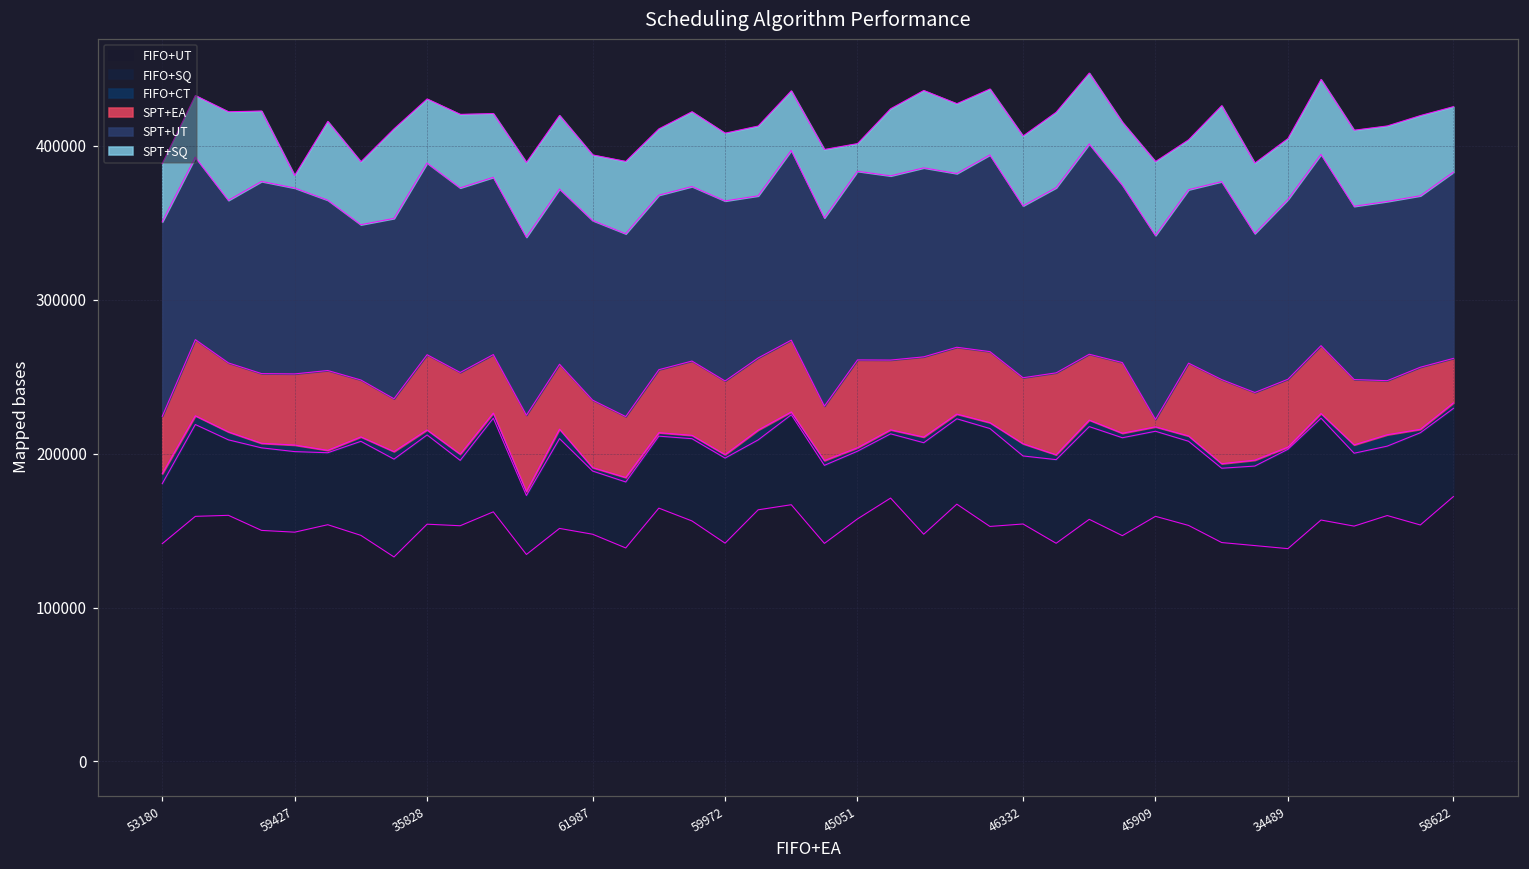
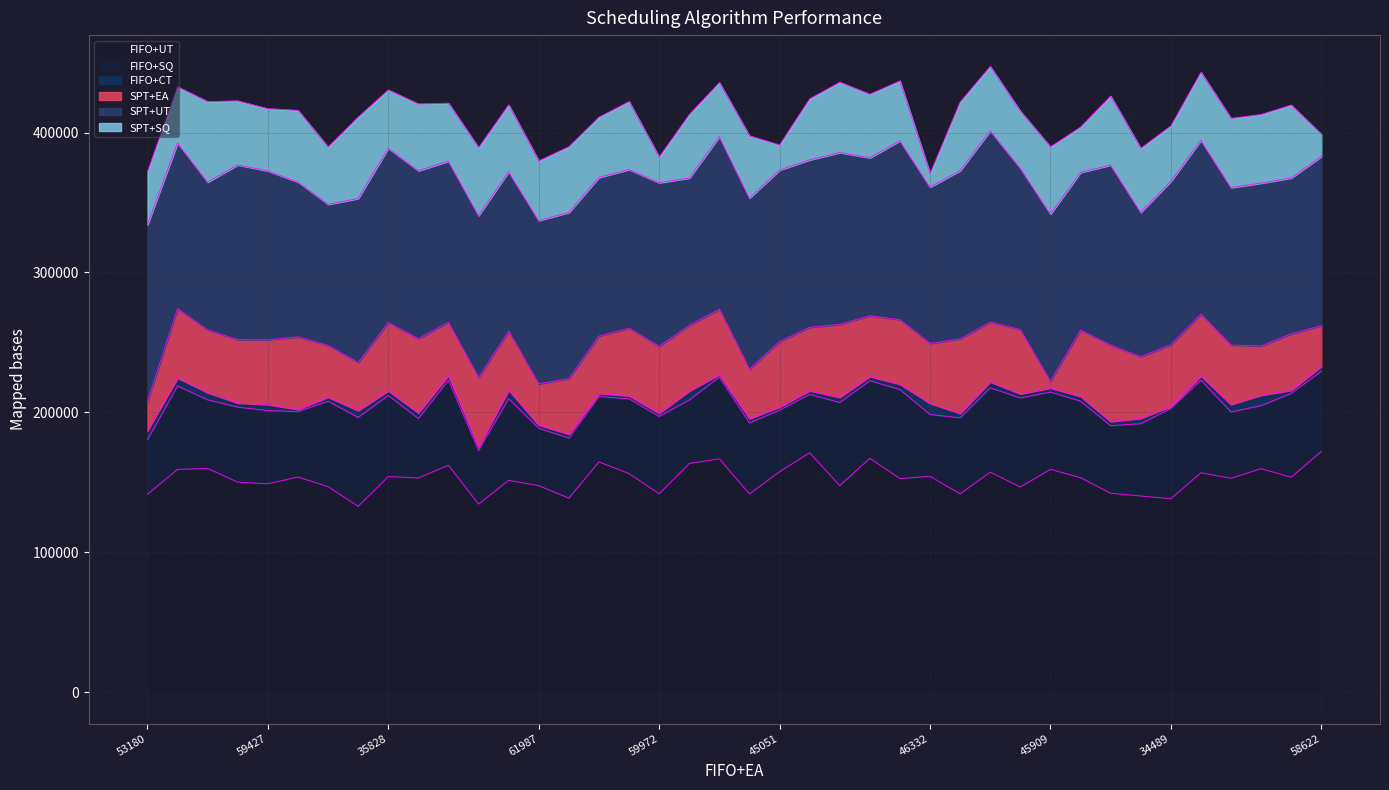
SPT+EA, 53180: 37000 -> 21000
SPT+SQ, 59427: 8000 -> 44000
SPT+EA, 61987: 44000 -> 29000
SPT+SQ, 59972: 44000 -> 18000
SPT+EA, 45051: 57000 -> 47000
SPT+SQ, 46332: 45000 -> 10000
SPT+SQ, 58622: 43000 -> 16000
